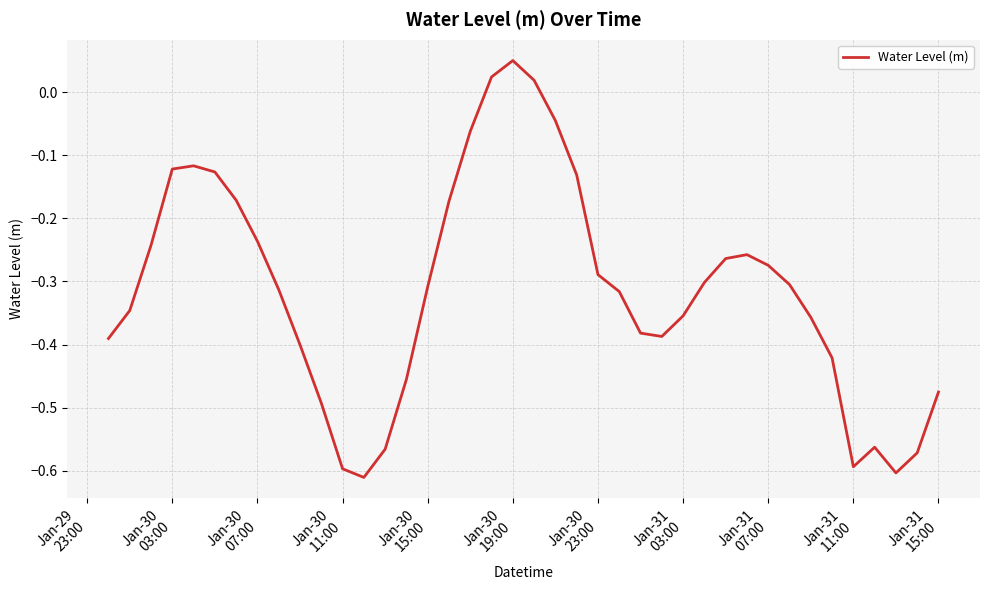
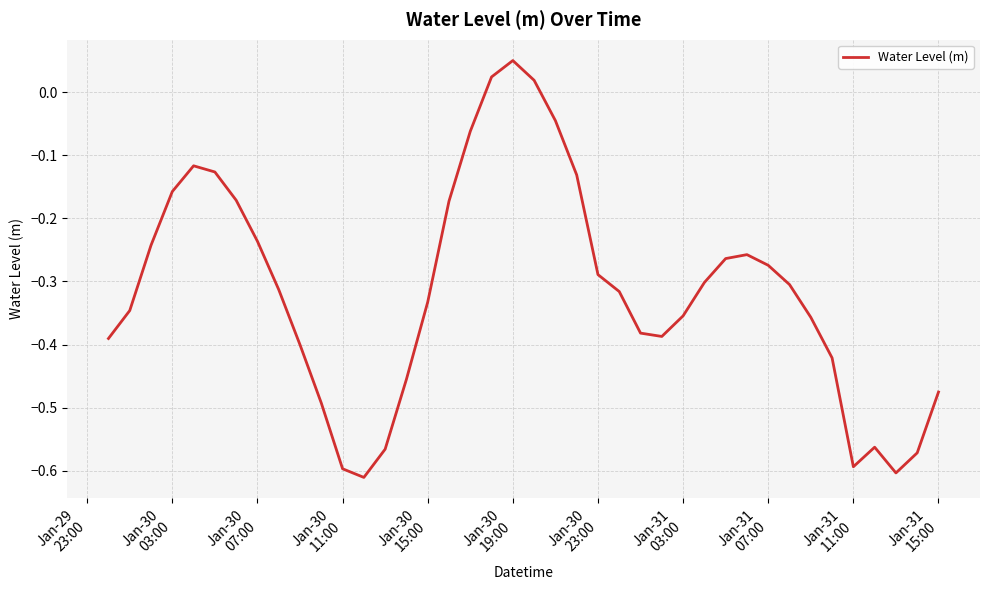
Jan-30 03:00: -0.12 -> -0.16
Jan-30 15:00: -0.31 -> -0.33
